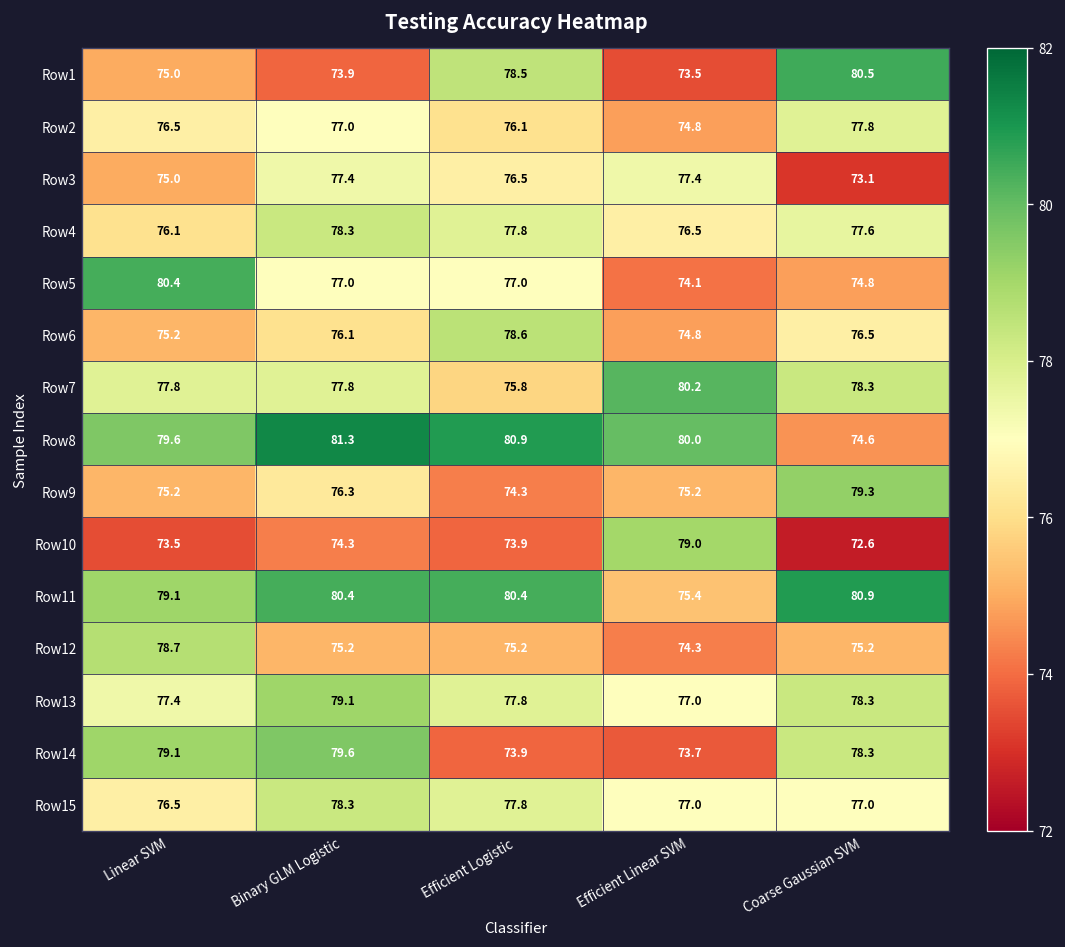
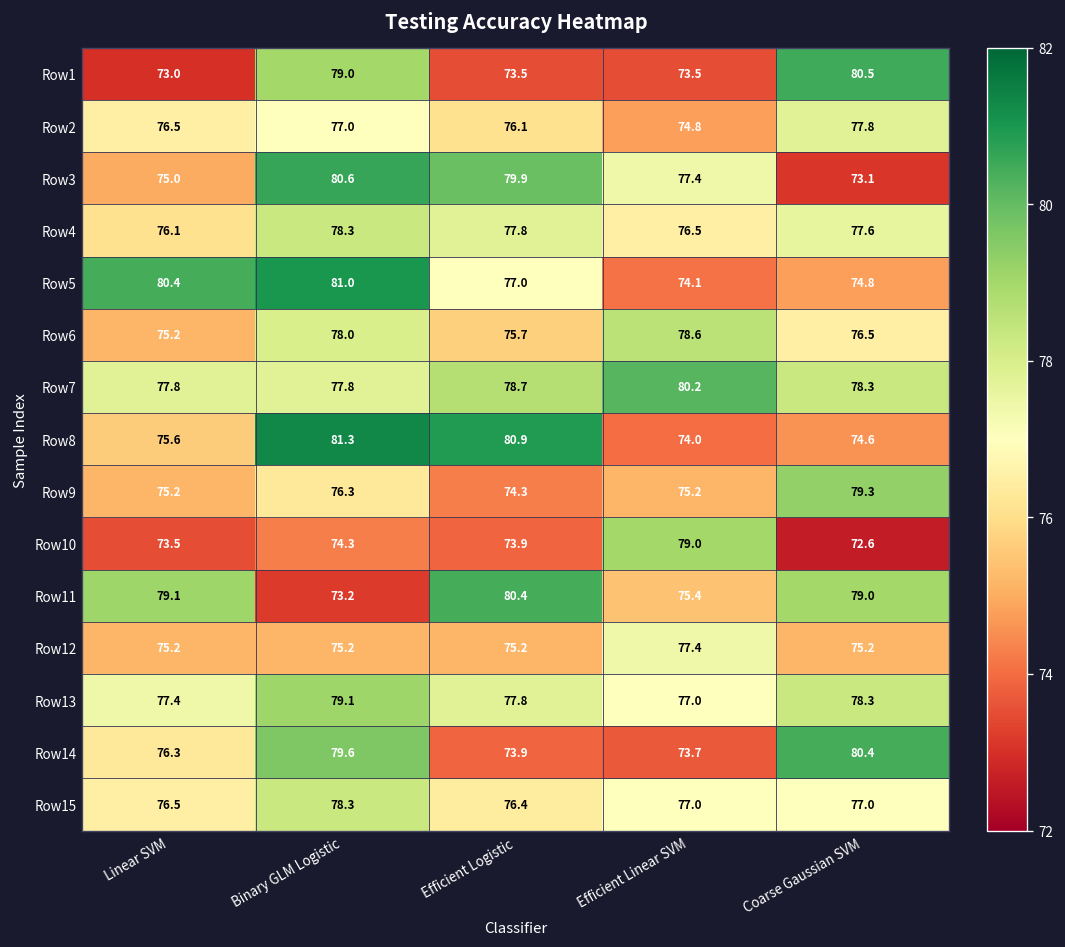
Row1, Linear SVM: 75.0 -> 73.0
Row1, Binary GLM Logistic: 73.9 -> 79.0
Row1, Efficient Logistic: 78.5 -> 73.5
Row3, Binary GLM Logistic: 77.4 -> 80.6
Row3, Efficient Logistic: 76.5 -> 79.9
Row5, Binary GLM Logistic: 77.0 -> 81.0
Row6, Binary GLM Logistic: 76.1 -> 78.0
Row6, Efficient Logistic: 78.6 -> 75.7
Row6, Efficient Linear SVM: 74.8 -> 78.6
Row7, Efficient Logistic: 75.8 -> 78.7
Row8, Linear SVM: 79.6 -> 75.6
Row8, Efficient Linear SVM: 80.0 -> 74.0
Row11, Binary GLM Logistic: 80.4 -> 73.2
Row11, Coarse Gaussian SVM: 80.9 -> 79.0
Row12, Linear SVM: 78.7 -> 75.2
Row12, Efficient Linear SVM: 74.3 -> 77.4
Row14, Linear SVM: 79.1 -> 76.3
Row14, Coarse Gaussian SVM: 78.3 -> 80.4
Row15, Efficient Logistic: 77.8 -> 76.4
